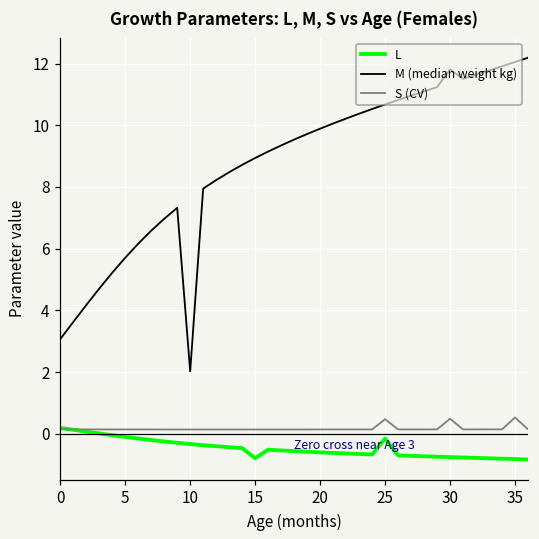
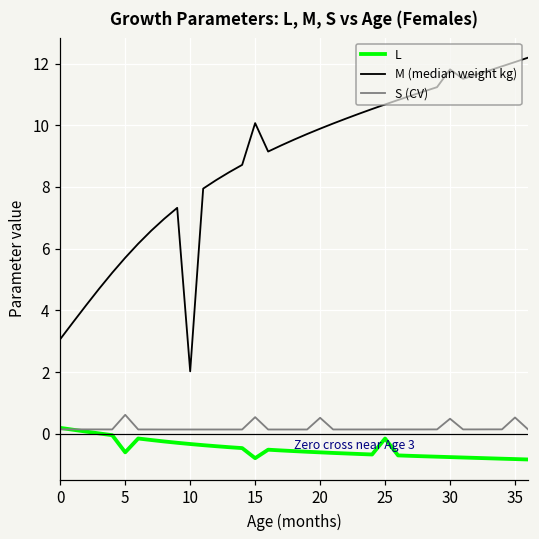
L, 5: -0.1 -> -0.6
S (CV), 5: 0.1 -> 0.6
M (median weight kg), 15: 8.9 -> 10.1
S (CV), 15: 0.1 -> 0.5
S (CV), 20: 0.1 -> 0.5
S (CV), 25: 0.5 -> 0.1
